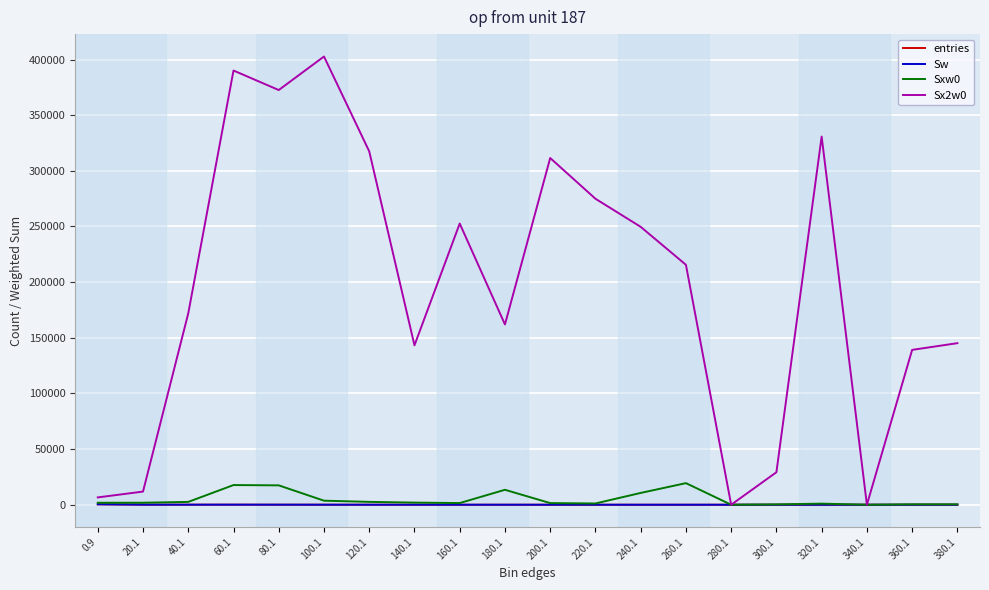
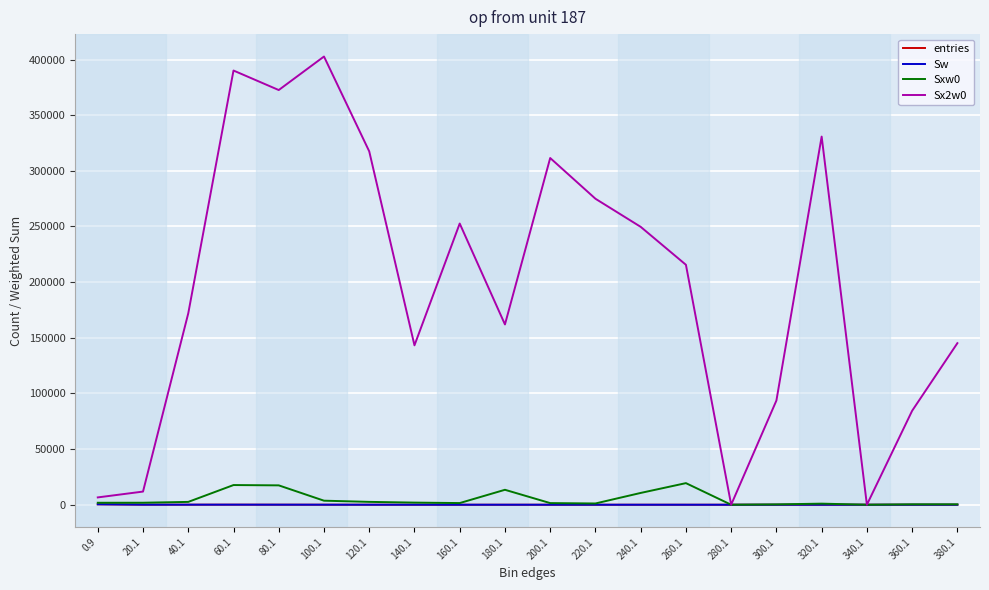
Sx2w0, 300.1: 29000 -> 94000
Sx2w0, 360.1: 139000 -> 84000
